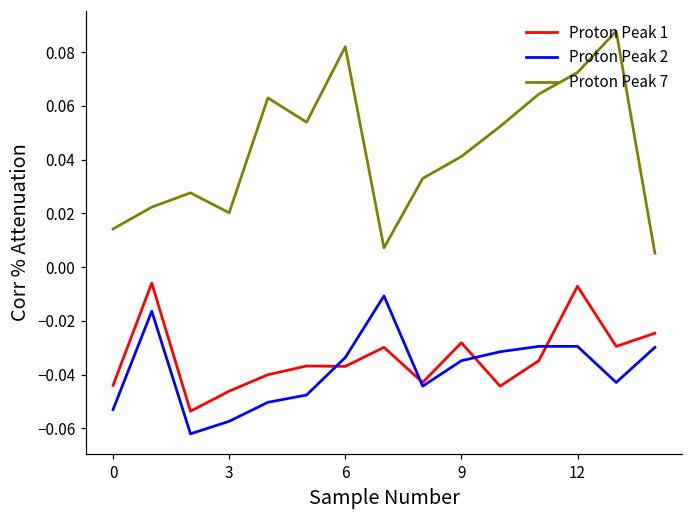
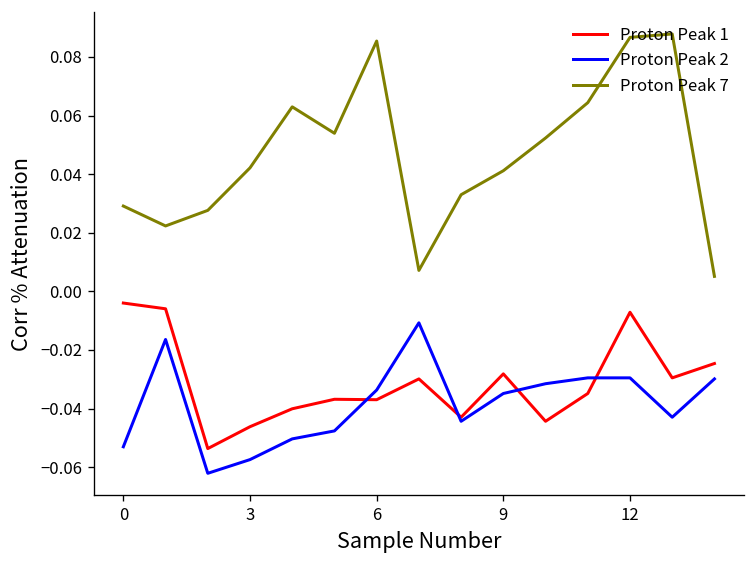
Proton Peak 1, 0: -0.044 -> -0.004
Proton Peak 7, 0: 0.014 -> 0.029
Proton Peak 7, 3: 0.020 -> 0.042
Proton Peak 7, 6: 0.082 -> 0.085
Proton Peak 7, 12: 0.072 -> 0.087
